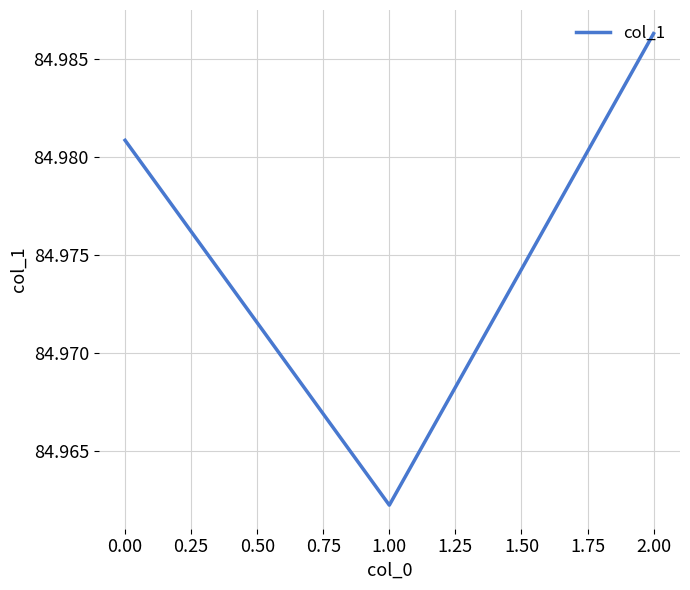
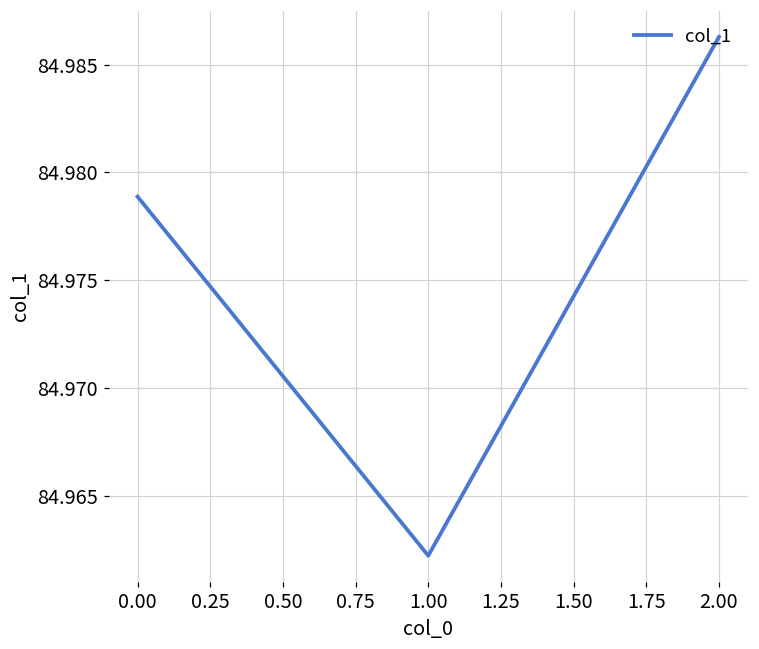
0.00: 84.9808 -> 84.9789
